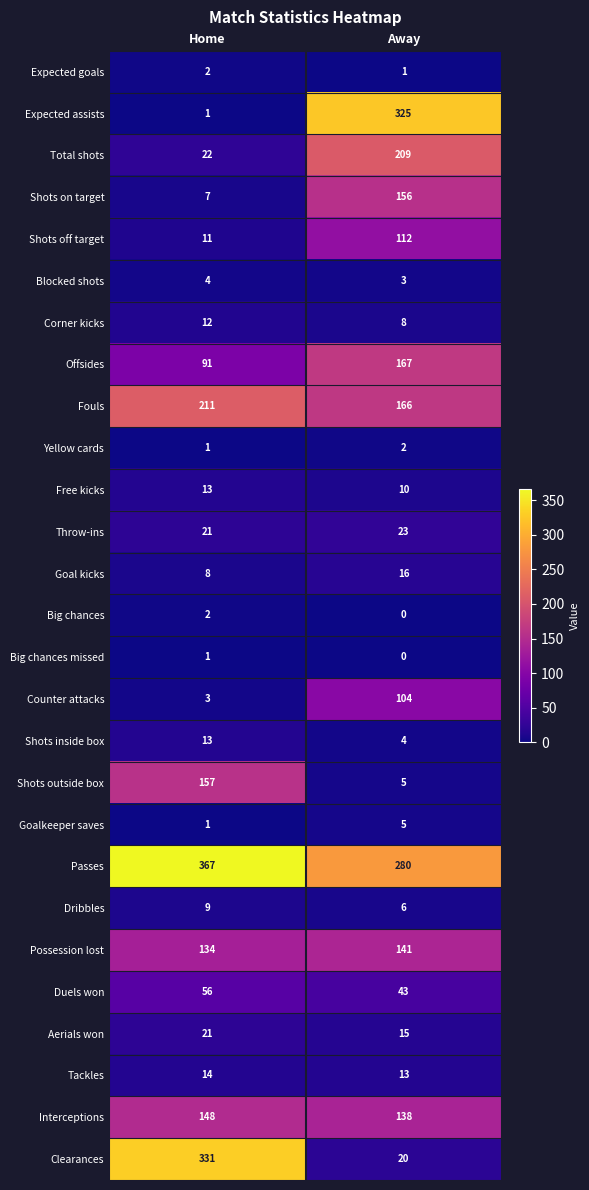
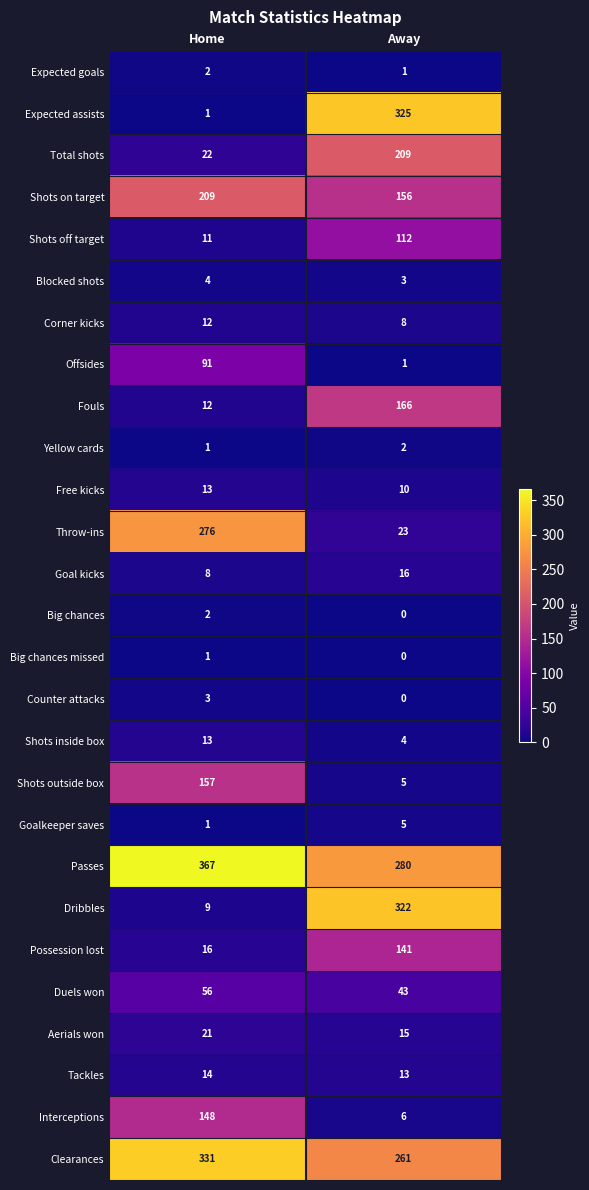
Shots on target, Home: 7 -> 209
Offsides, Away: 167 -> 1
Fouls, Home: 211 -> 12
Throw-ins, Home: 21 -> 276
Counter attacks, Away: 104 -> 0
Dribbles, Away: 6 -> 322
Possession lost, Home: 134 -> 16
Interceptions, Away: 138 -> 6
Clearances, Away: 20 -> 261
